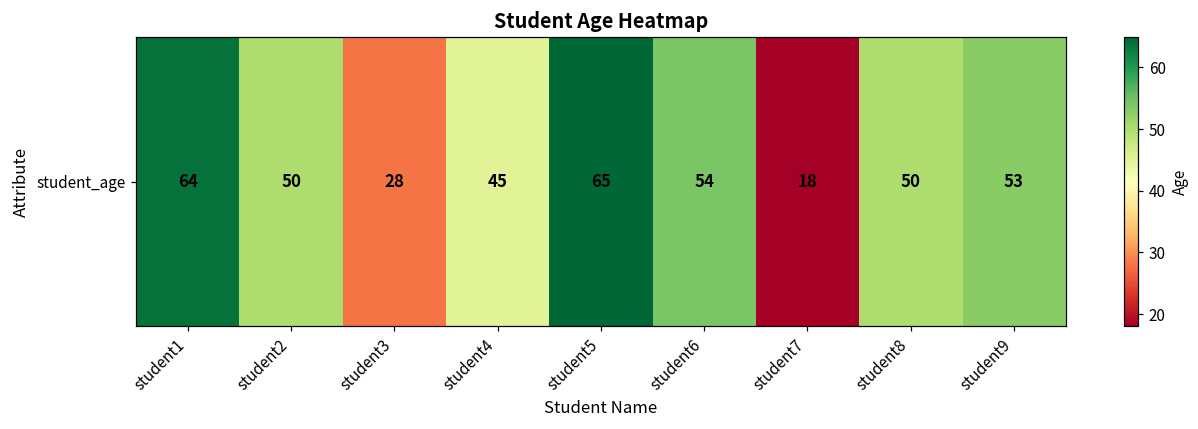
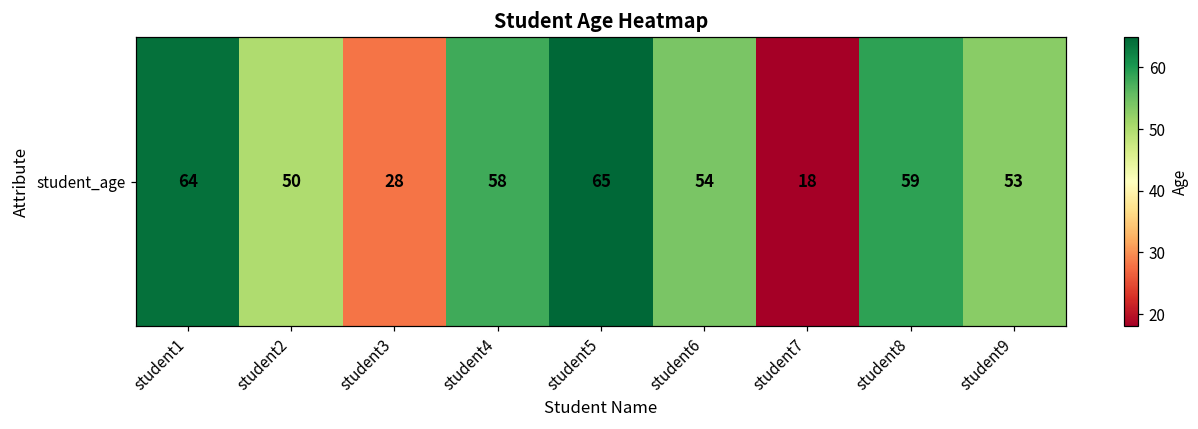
student_age, student4: 45 -> 58
student_age, student8: 50 -> 59
